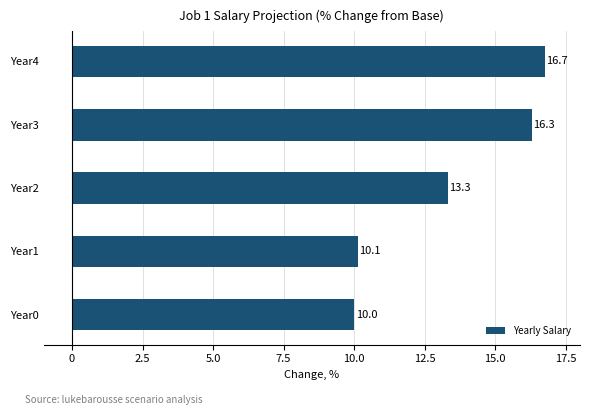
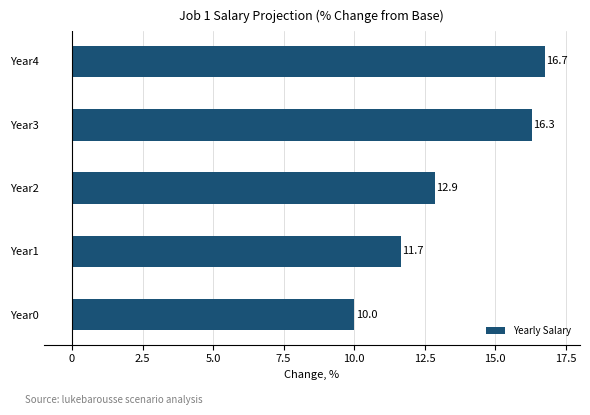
Year2: 13.3 -> 12.9
Year1: 10.1 -> 11.7
